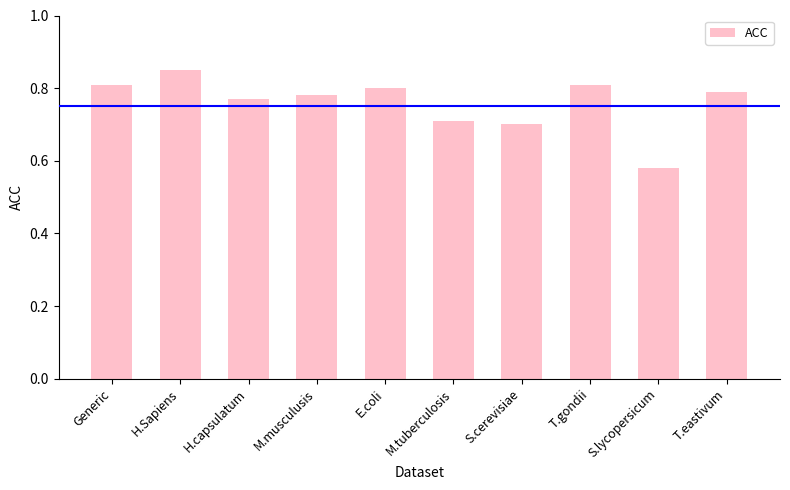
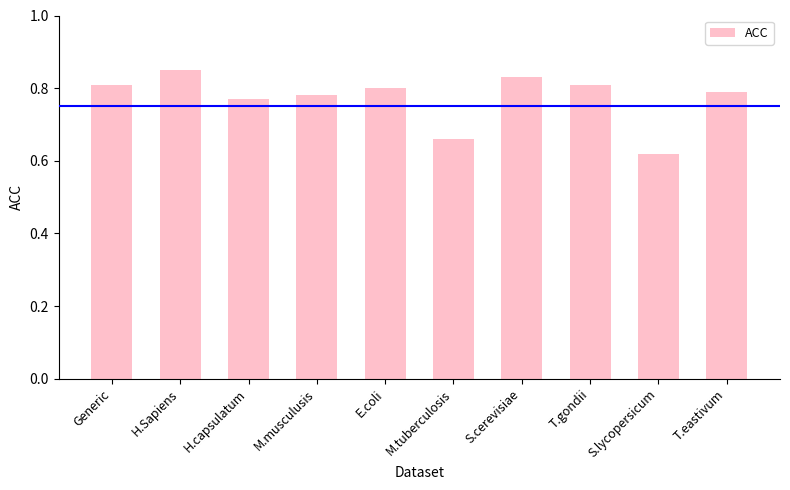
M.tuberculosis: 0.71 -> 0.66
S.cerevisiae: 0.70 -> 0.83
S.lycopersicum: 0.58 -> 0.62
